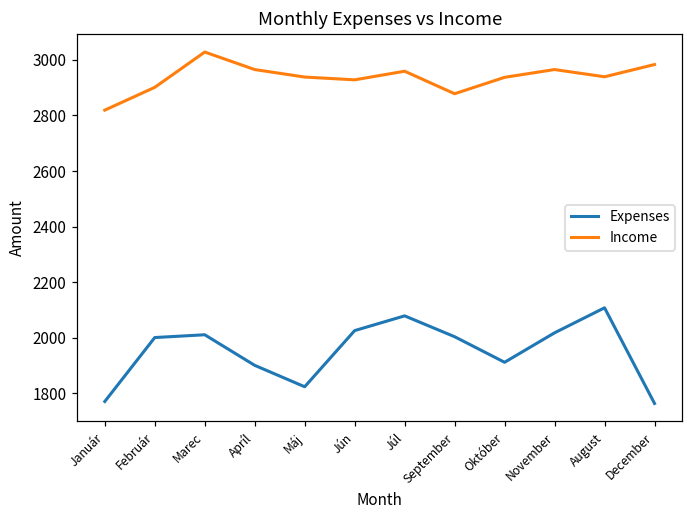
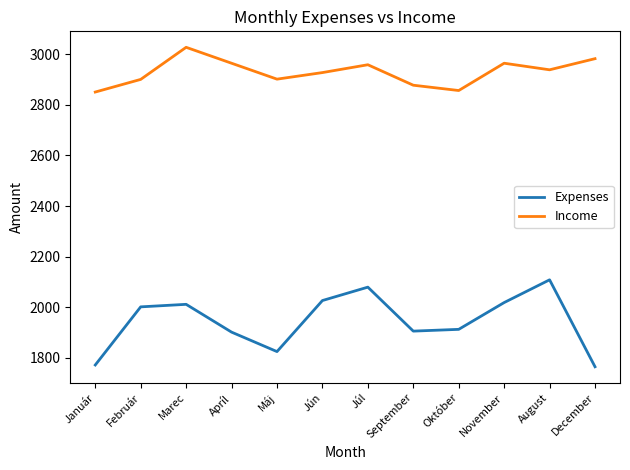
Income, Január: 2820 -> 2850
Income, Máj: 2940 -> 2900
Expenses, September: 2000 -> 1910
Income, Október: 2940 -> 2860
